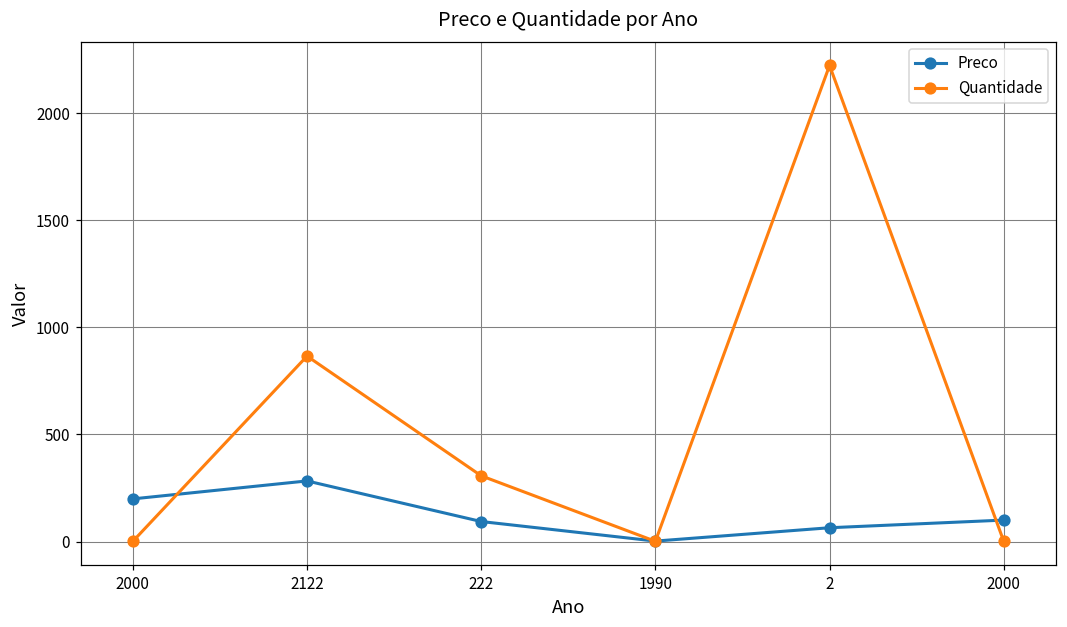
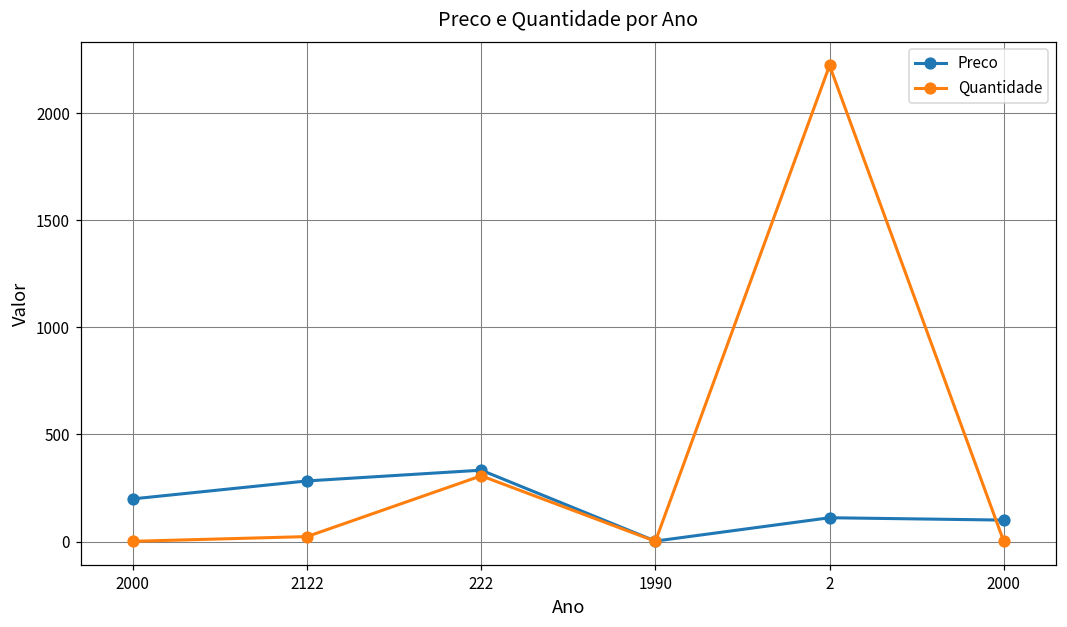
Quantidade, 2122: 870 -> 20
Preco, 222: 90 -> 330
Preco, 2: 60 -> 110
